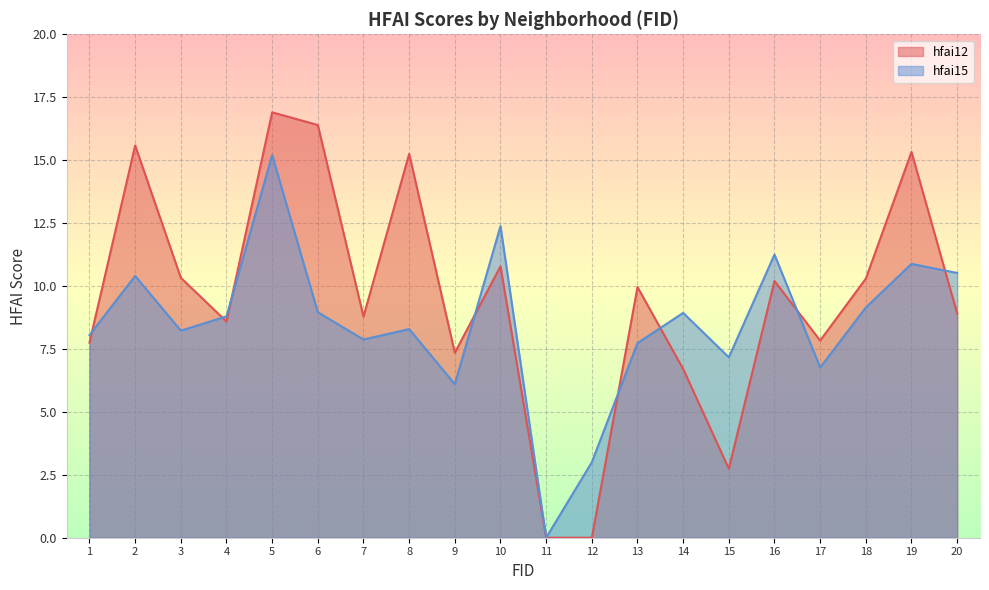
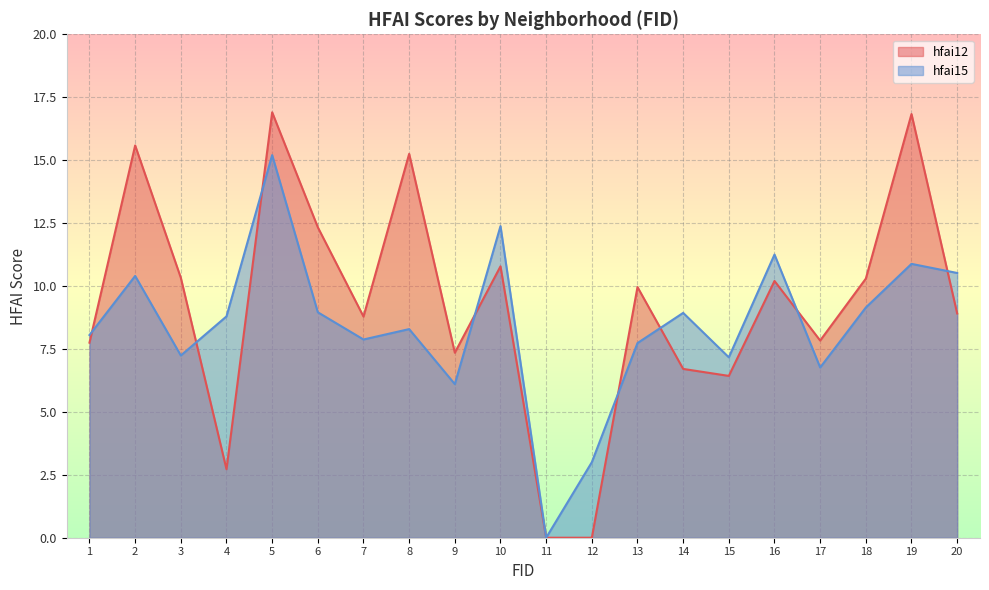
hfai15, 3: 8.2 -> 7.2
hfai12, 4: 8.6 -> 2.7
hfai12, 6: 16.4 -> 12.3
hfai12, 15: 2.7 -> 6.4
hfai12, 19: 15.3 -> 16.8
